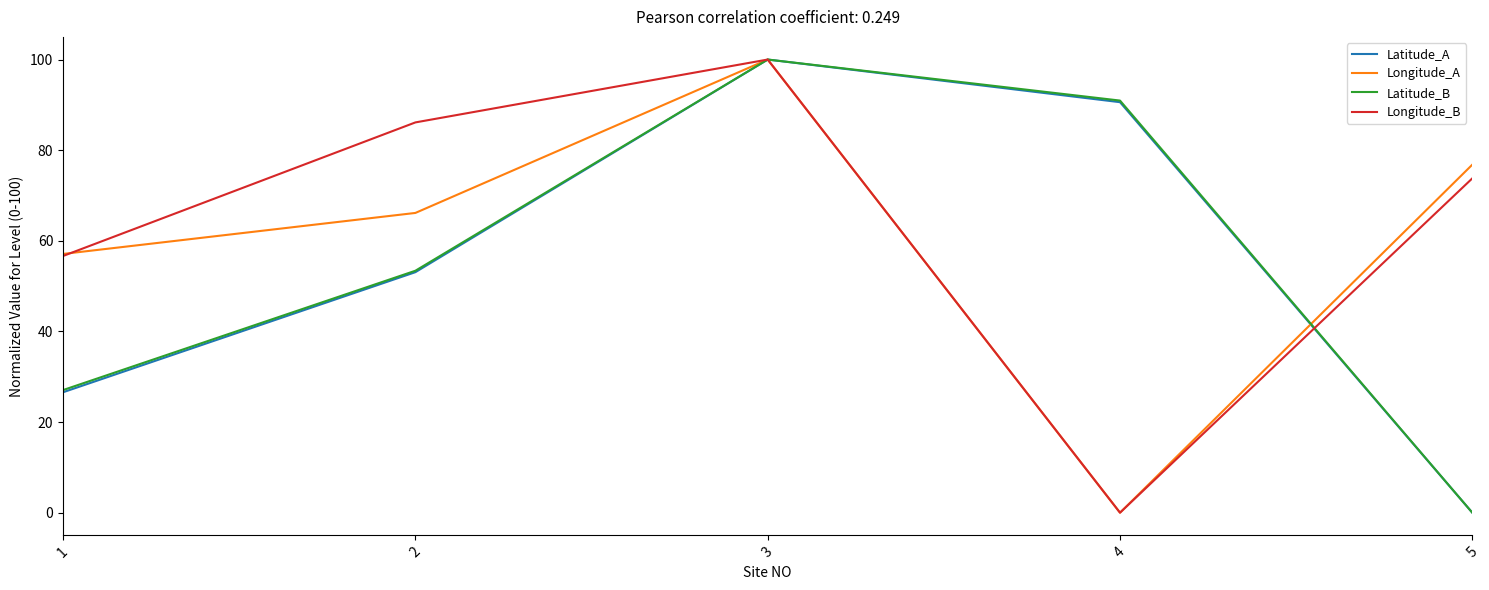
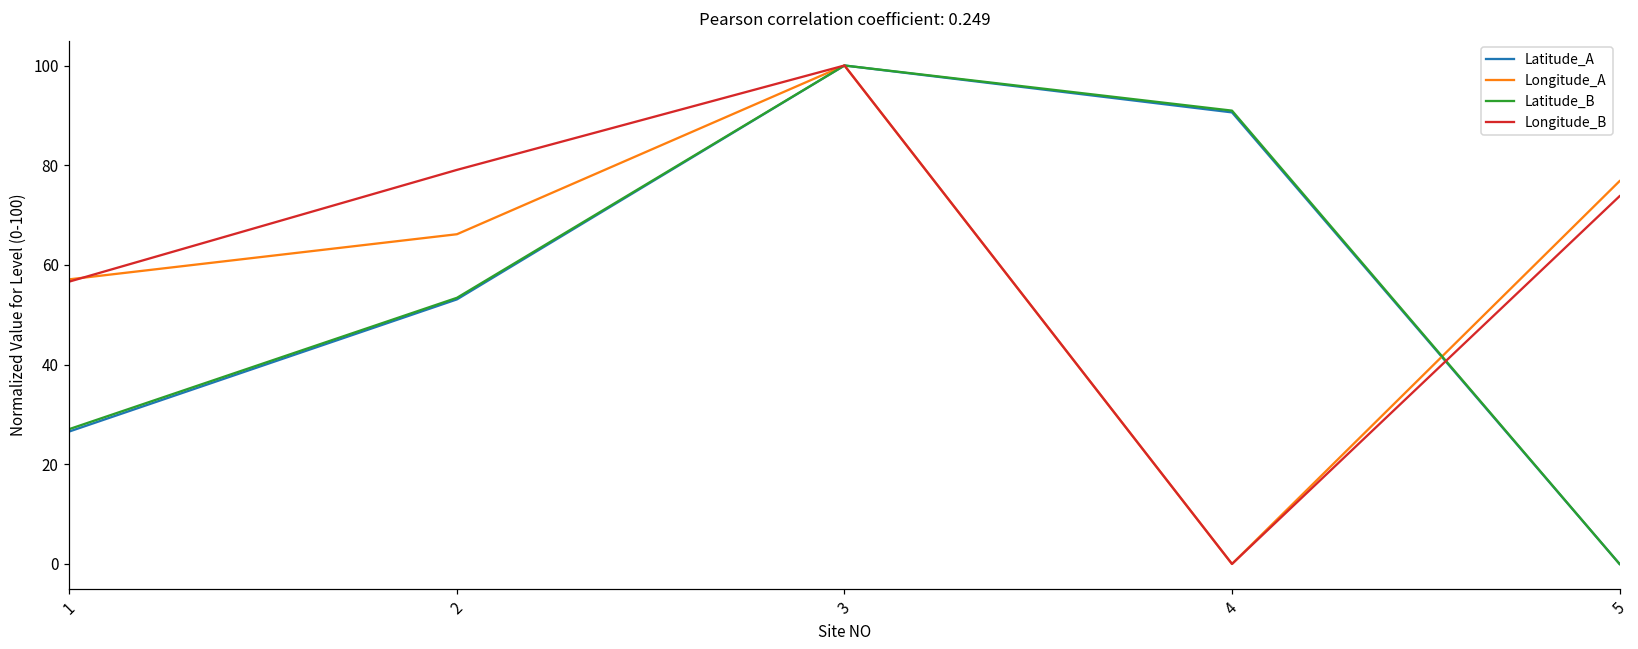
Longitude_B, 2: 86 -> 79
